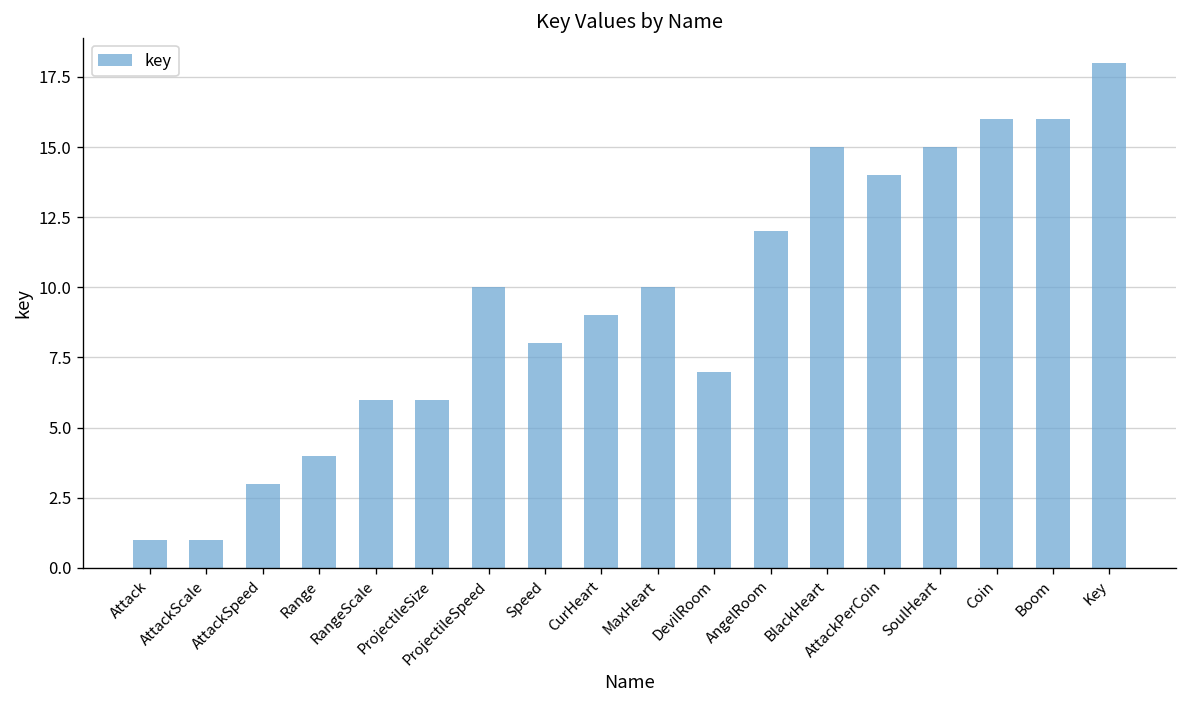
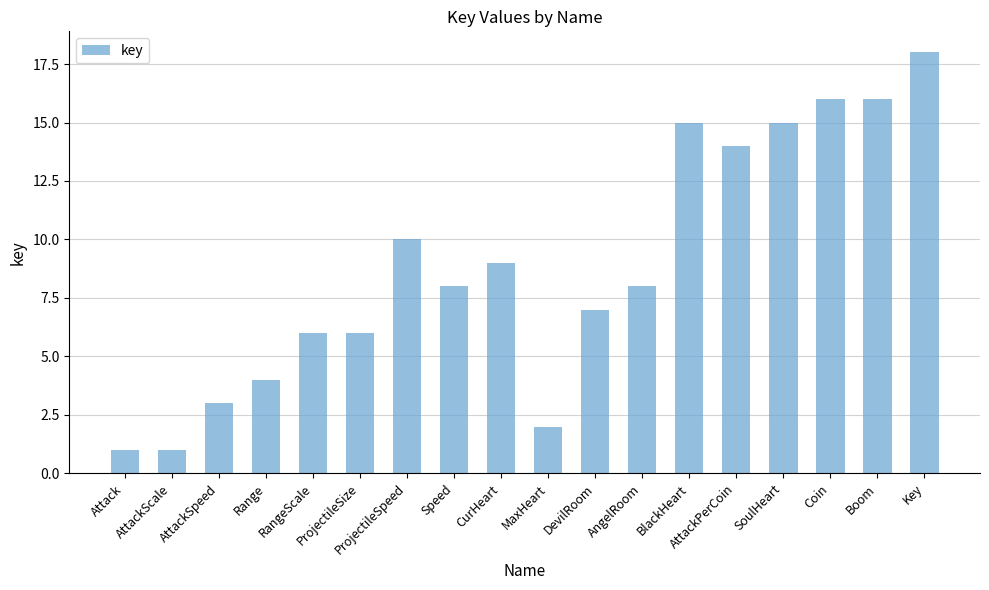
MaxHeart: 10 -> 2
AngelRoom: 12 -> 8
